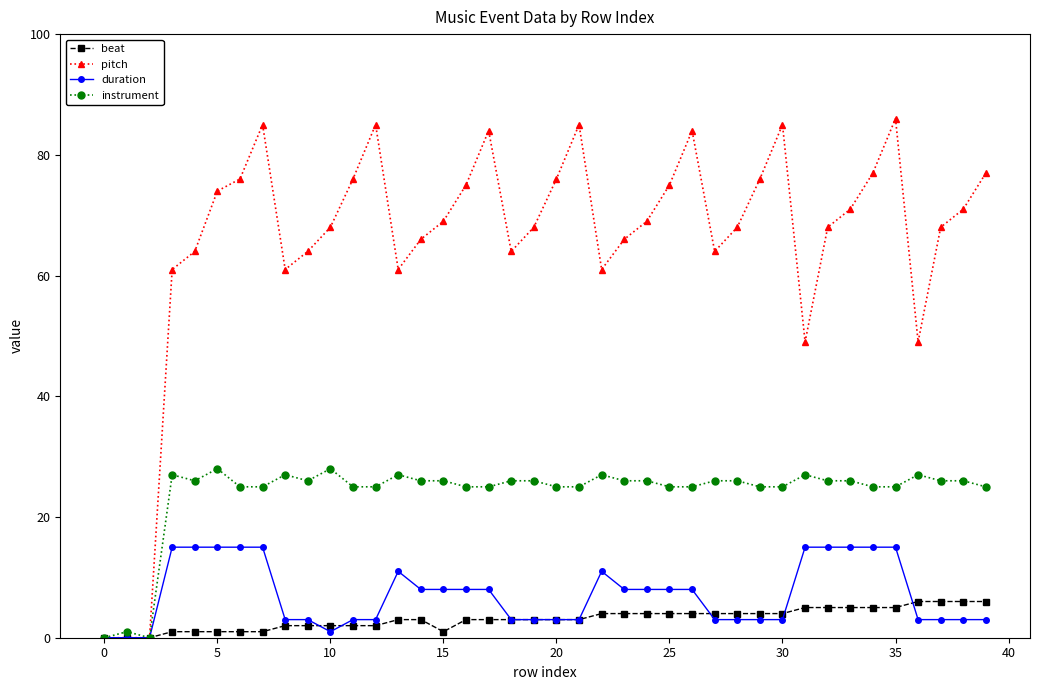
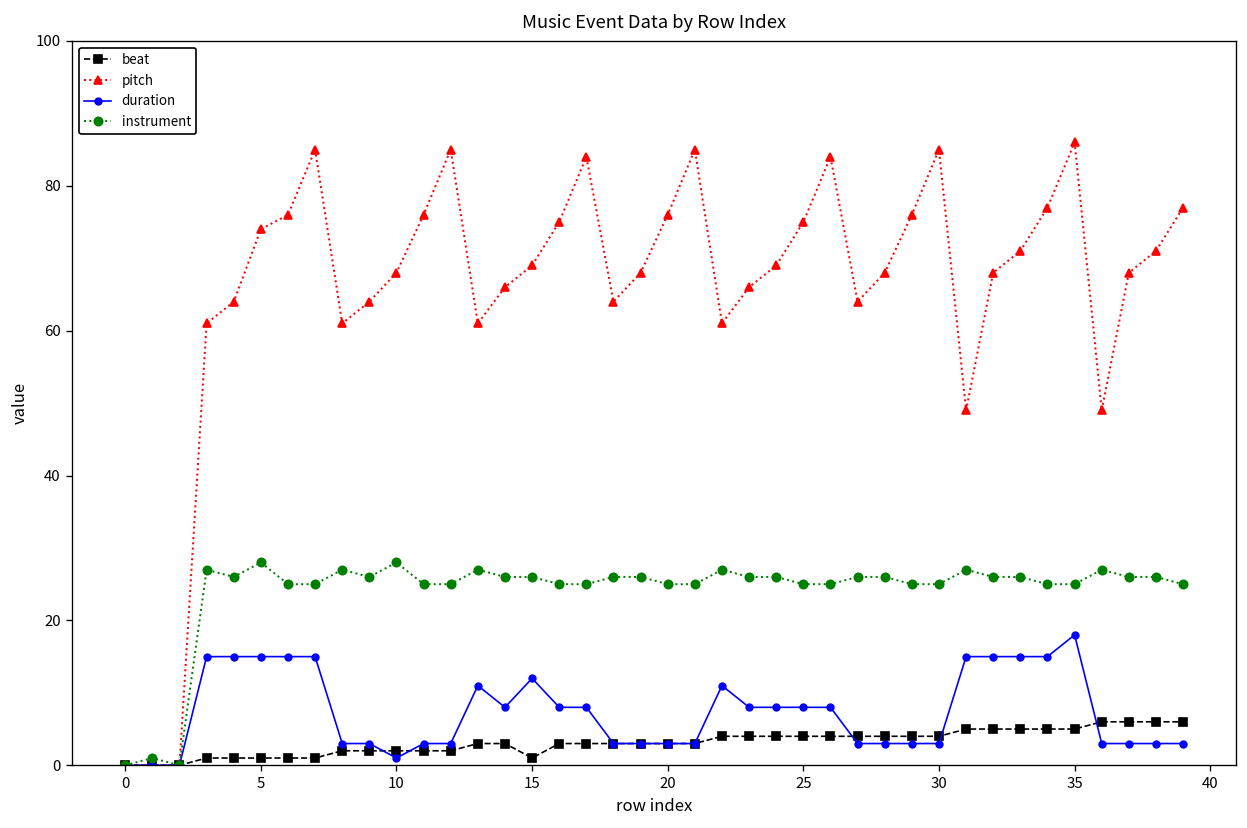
duration, 15: 8 -> 12
duration, 35: 15 -> 18
